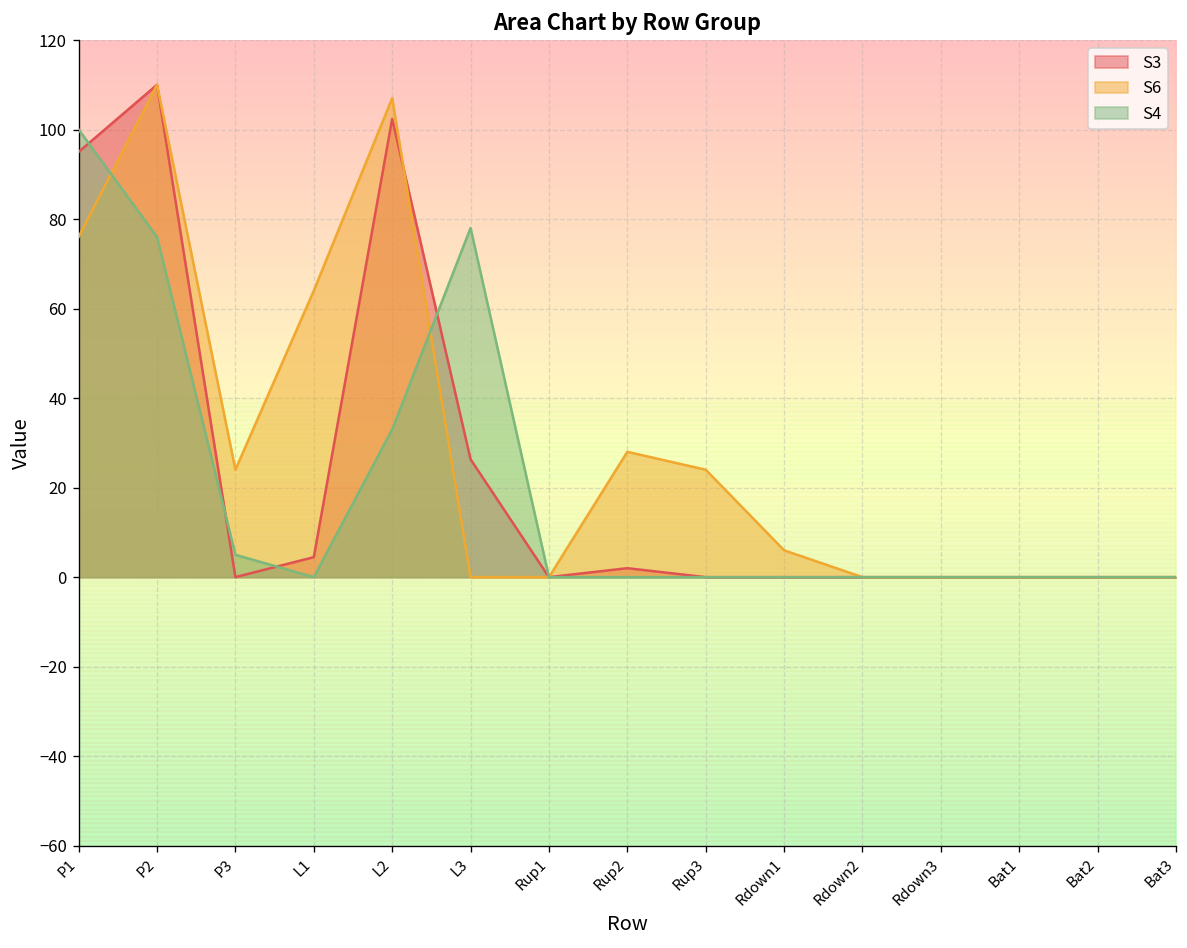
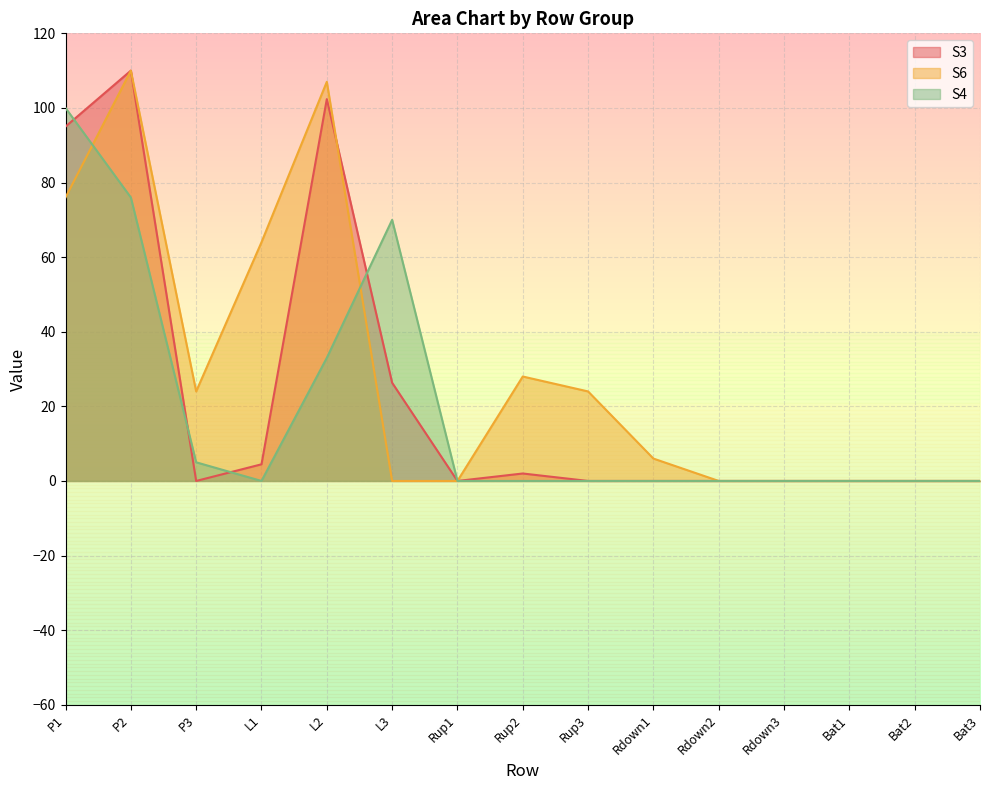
S4, L3: 78 -> 70
